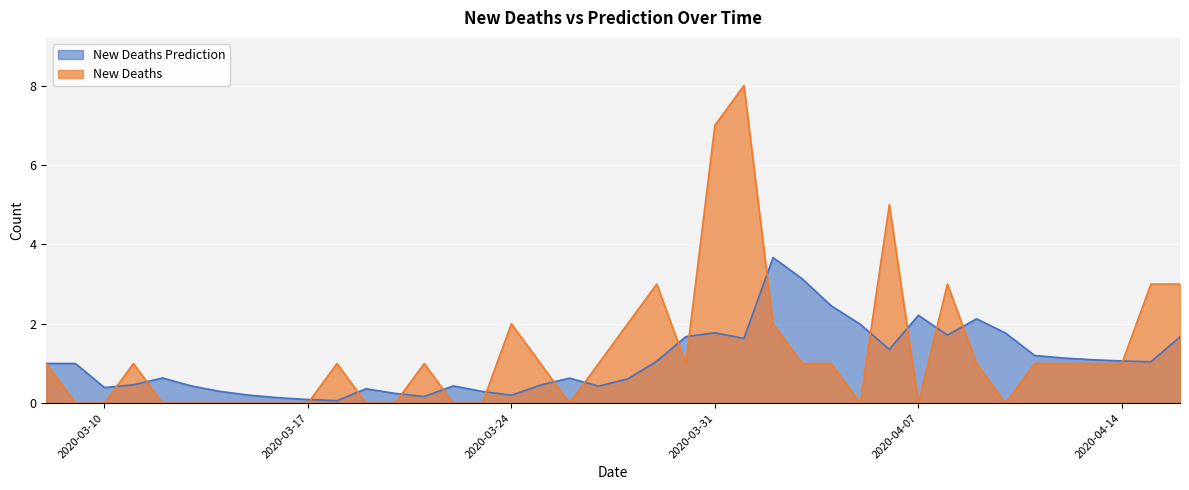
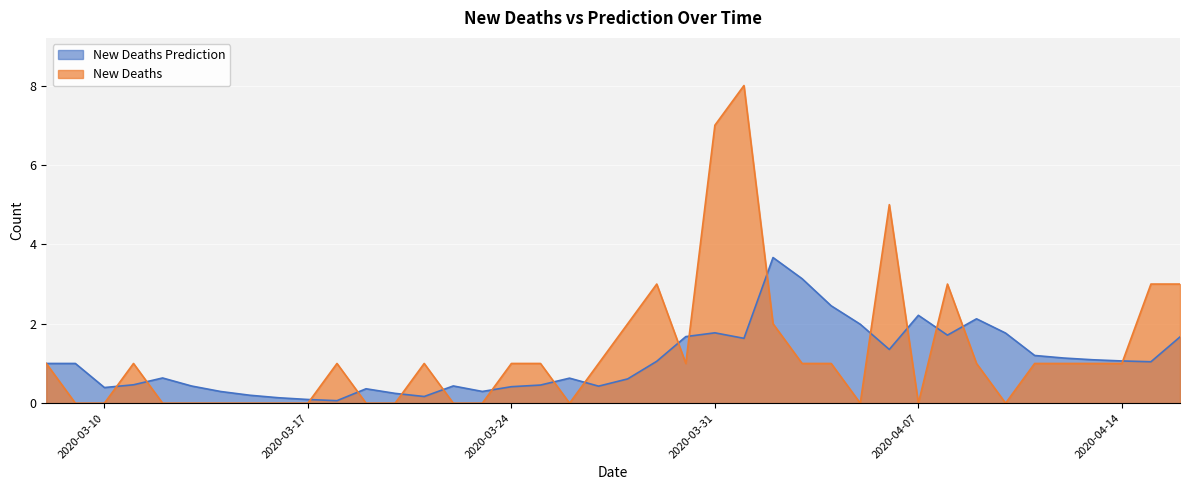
New Deaths Prediction, 2020-03-24: 0.2 -> 0.4
New Deaths, 2020-03-24: 2 -> 1
